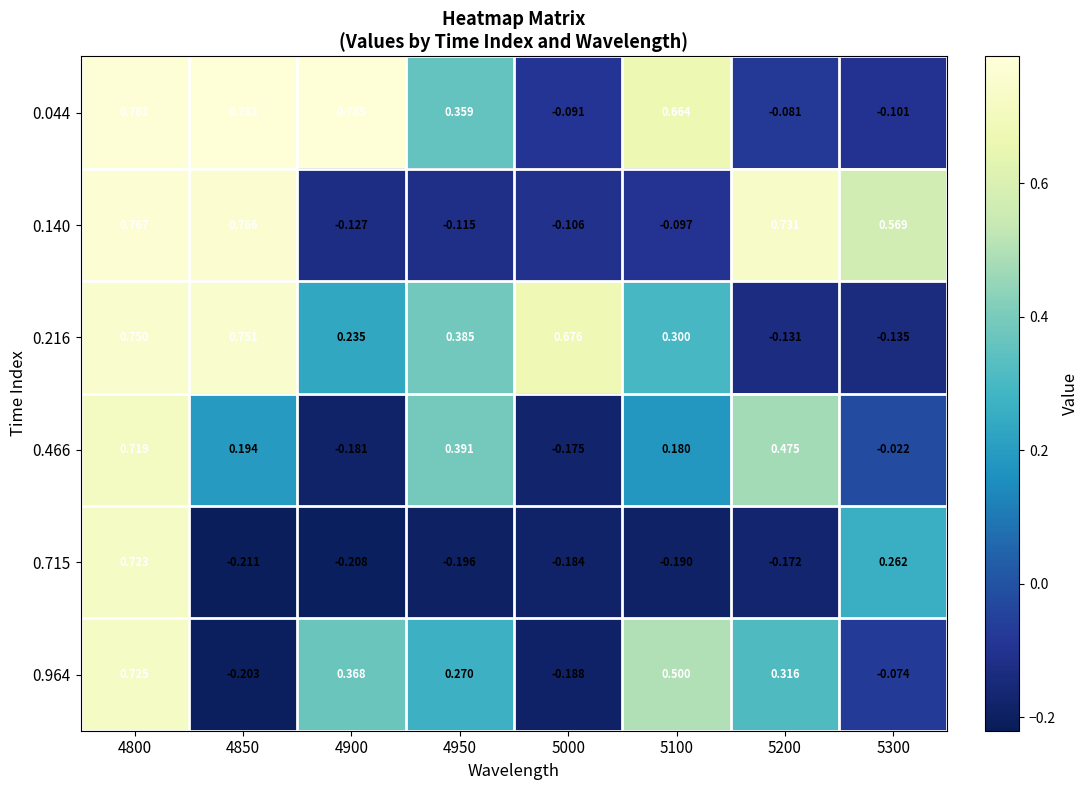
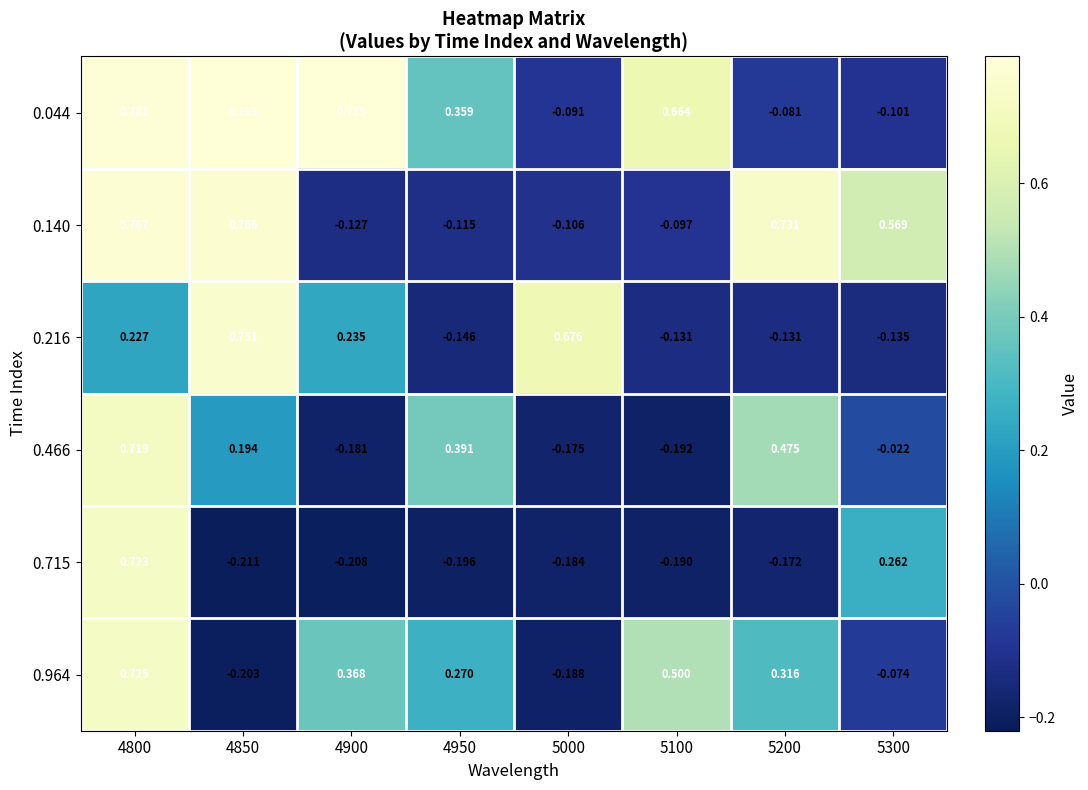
0.216, 4800: 0.750 -> 0.227
0.216, 4950: 0.385 -> -0.146
0.216, 5100: 0.300 -> -0.131
0.466, 5100: 0.180 -> -0.192
